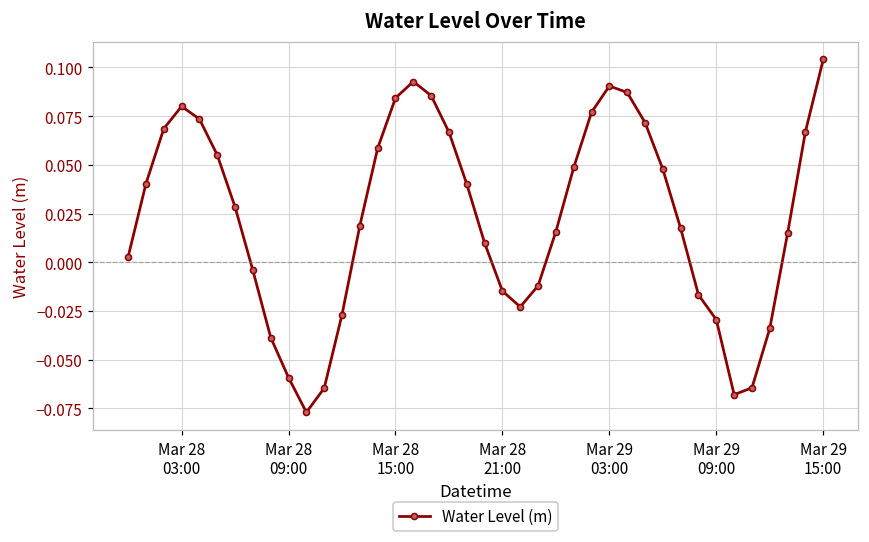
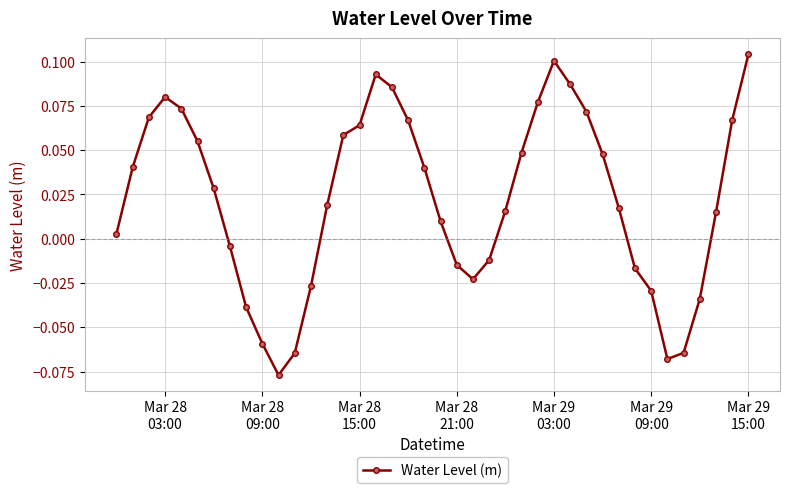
Mar 28 15:00: 0.084 -> 0.064
Mar 29 03:00: 0.091 -> 0.100
